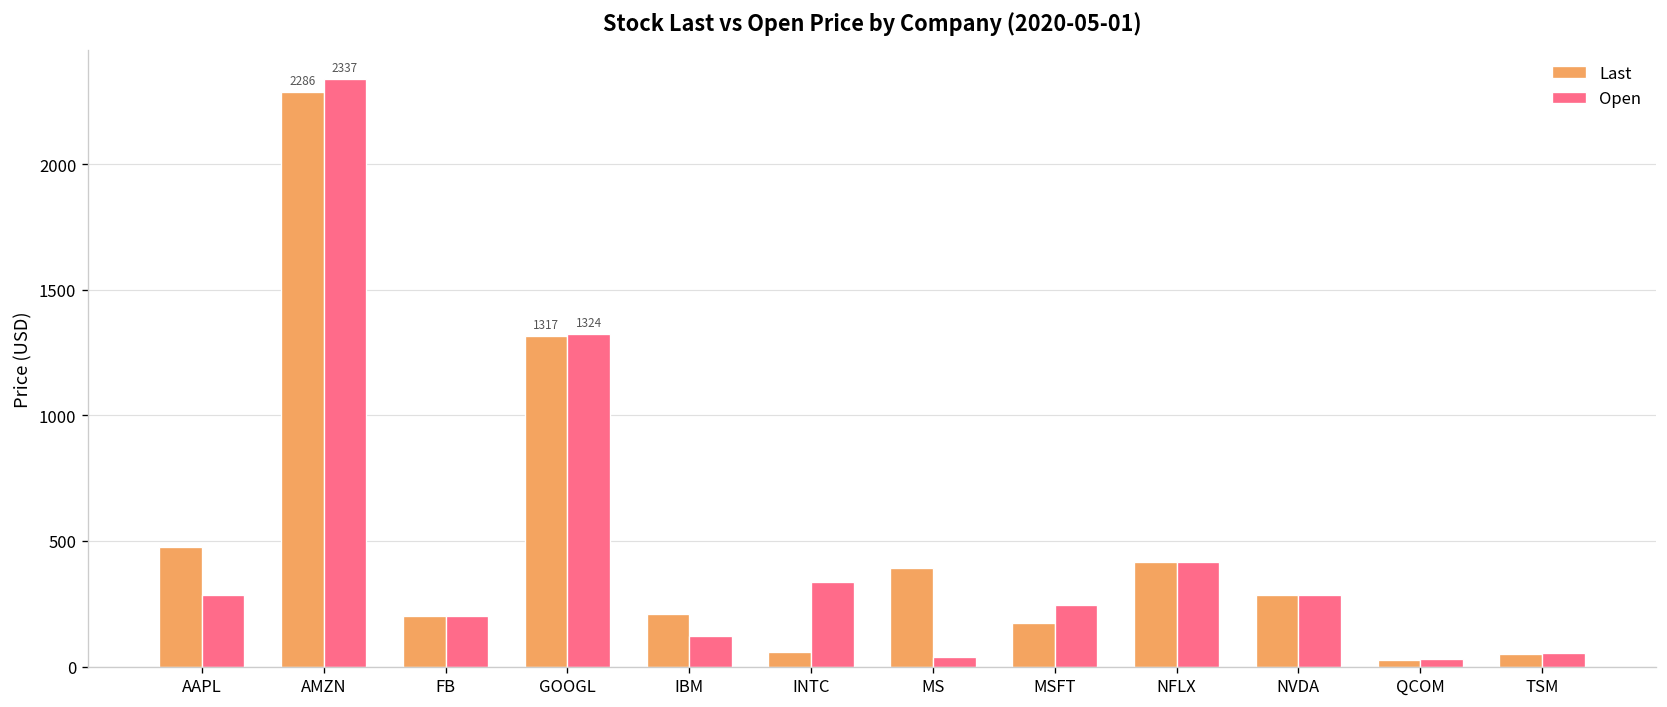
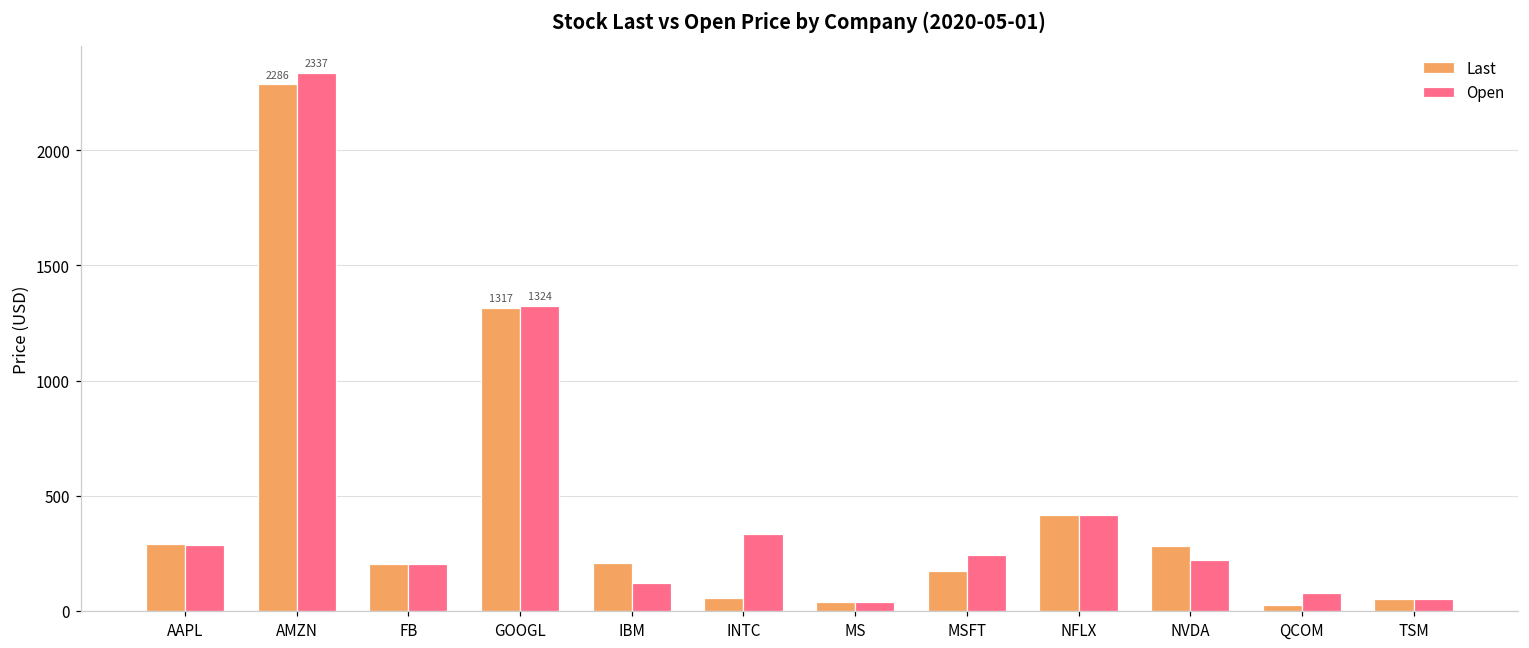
Last, AAPL: 480 -> 290
Last, MS: 390 -> 40
Open, NVDA: 280 -> 220
Open, QCOM: 30 -> 80
